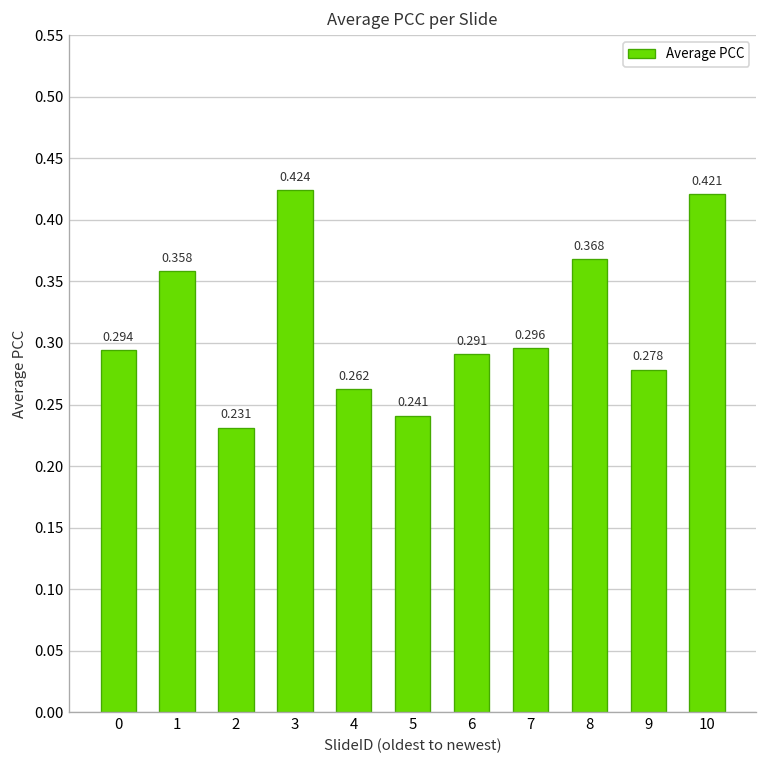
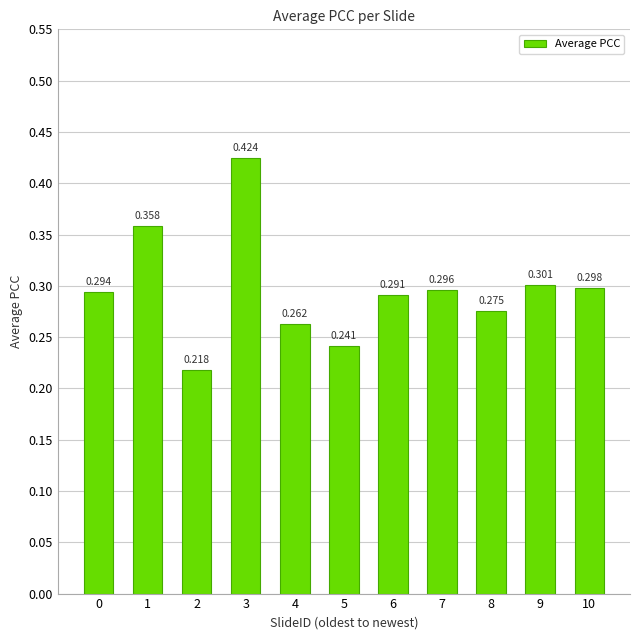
2: 0.231 -> 0.218
8: 0.368 -> 0.275
9: 0.278 -> 0.301
10: 0.421 -> 0.298
